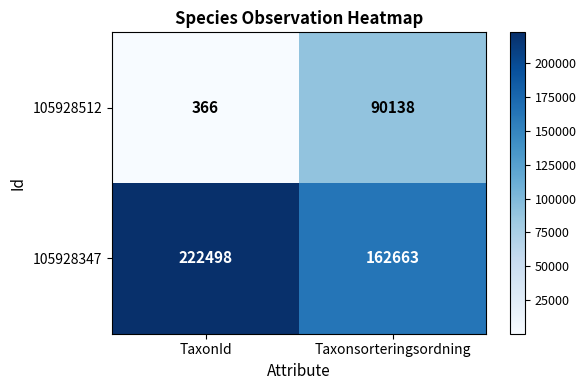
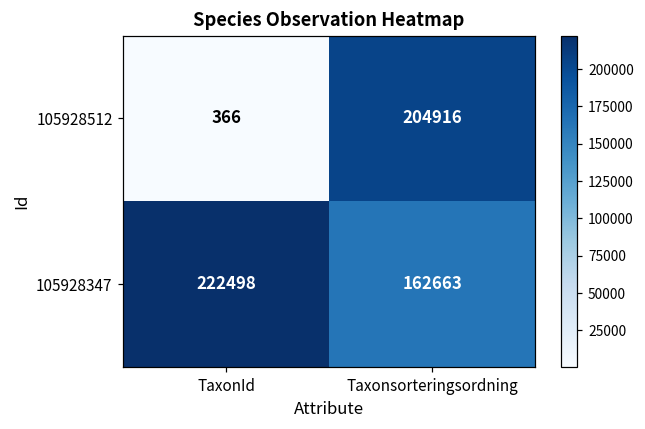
105928512, Taxonsorteringsordning: 90138 -> 204916
